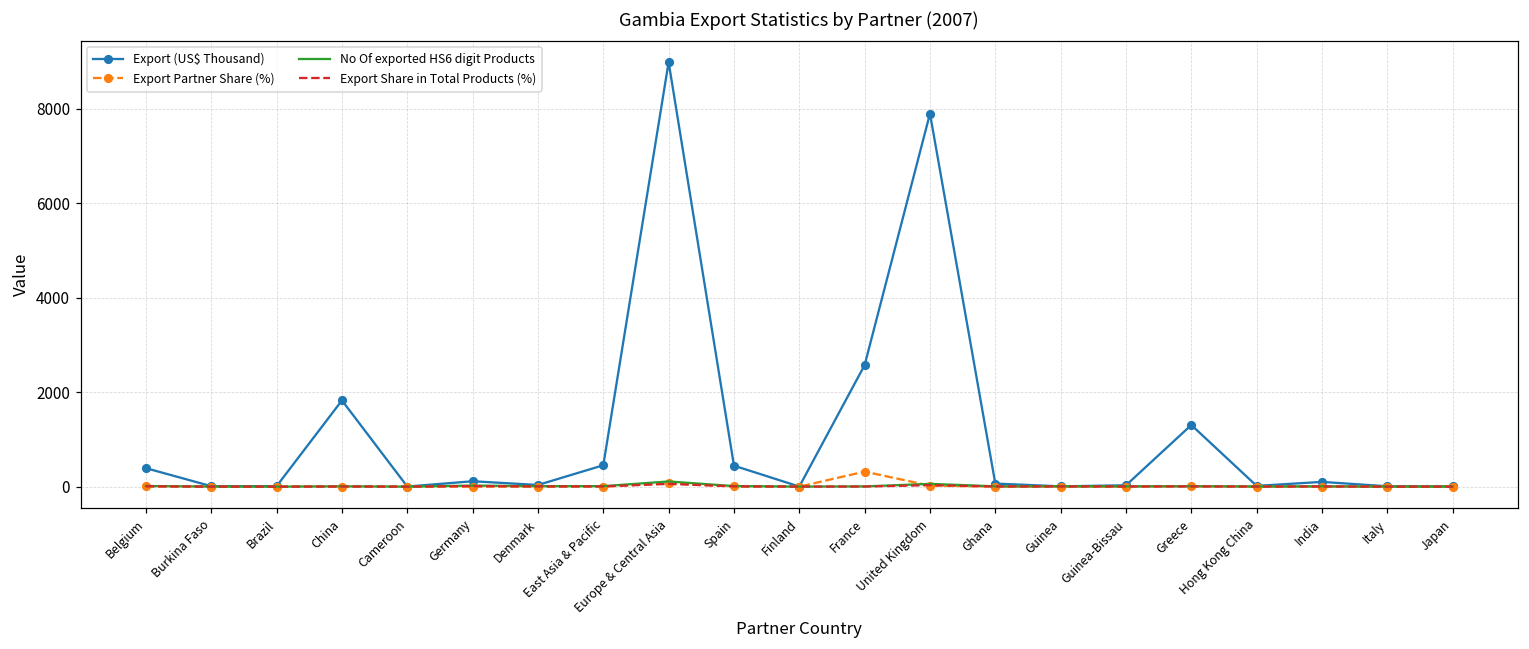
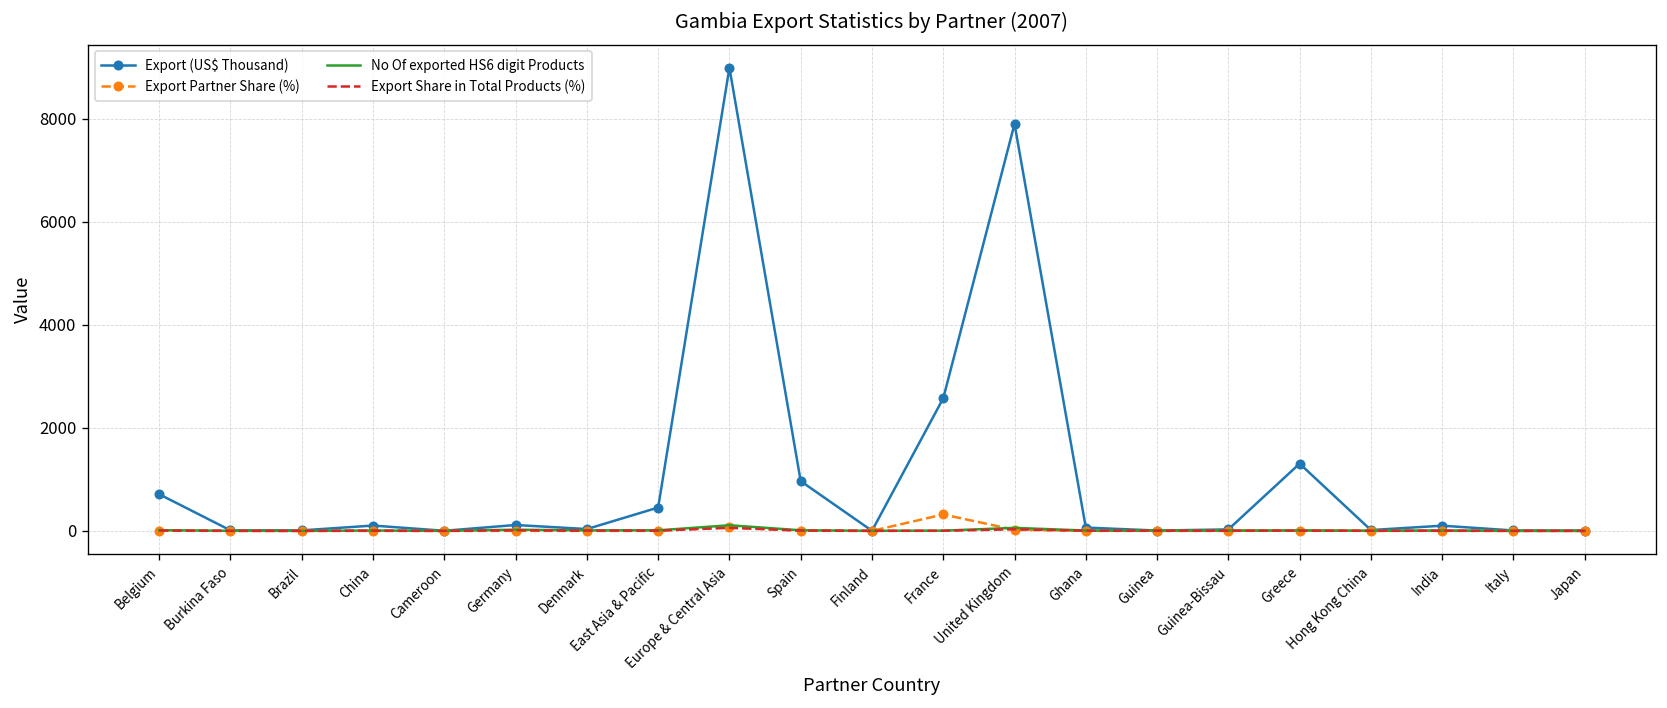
Export (US$ Thousand), Belgium: 400 -> 700
Export (US$ Thousand), China: 1800 -> 100
Export (US$ Thousand), Spain: 400 -> 1000
